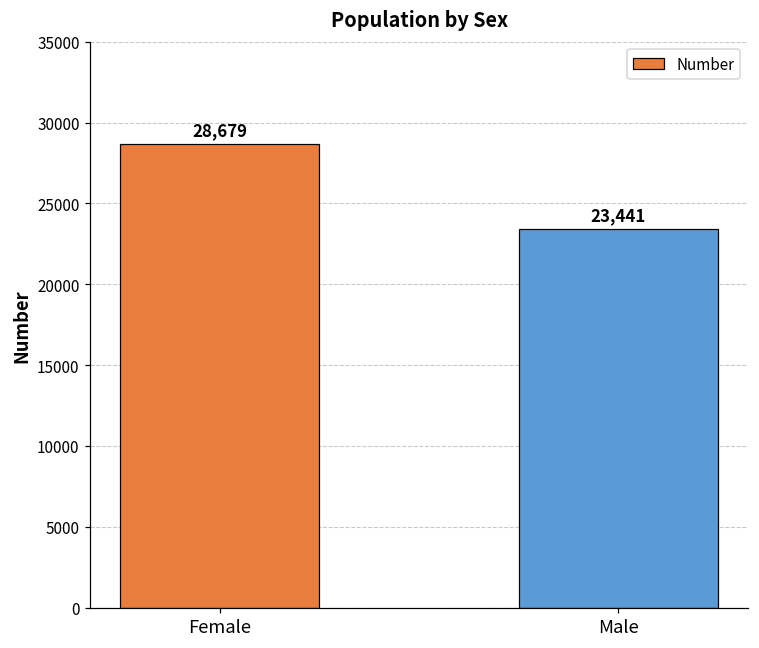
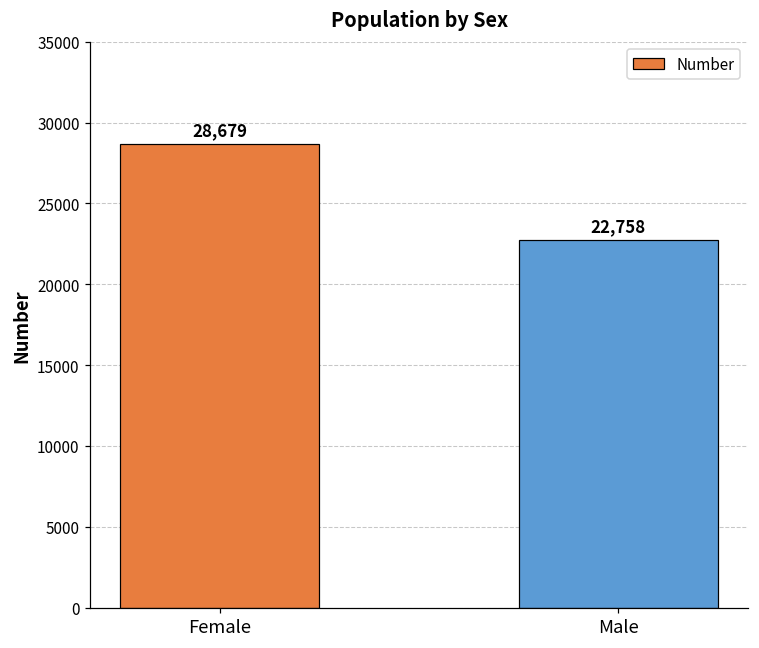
Male: 23,441 -> 22,758
